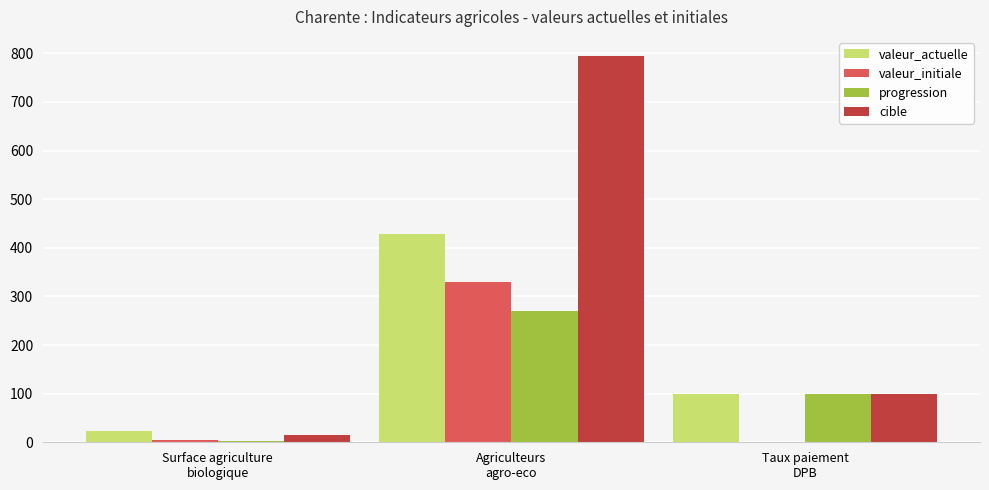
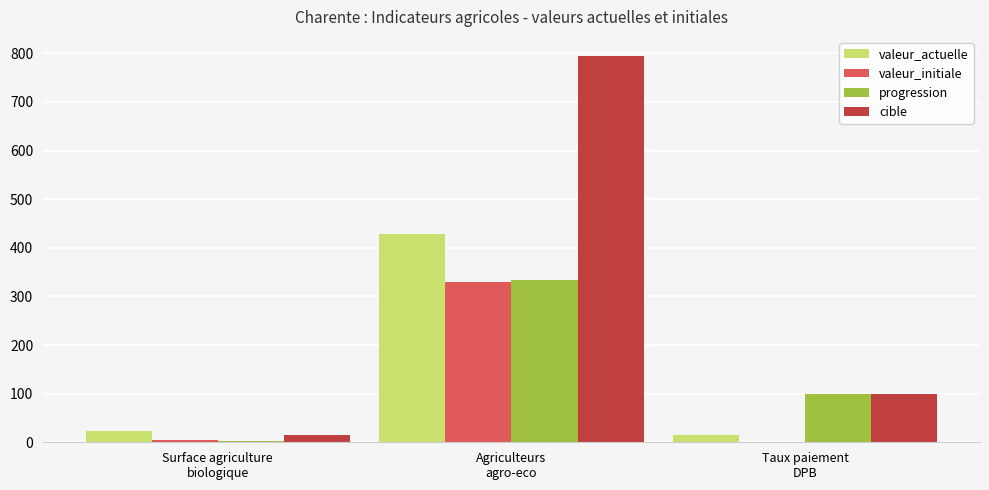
progression, Agriculteurs agro-eco: 270 -> 330
valeur_actuelle, Taux paiement DPB: 100 -> 10
